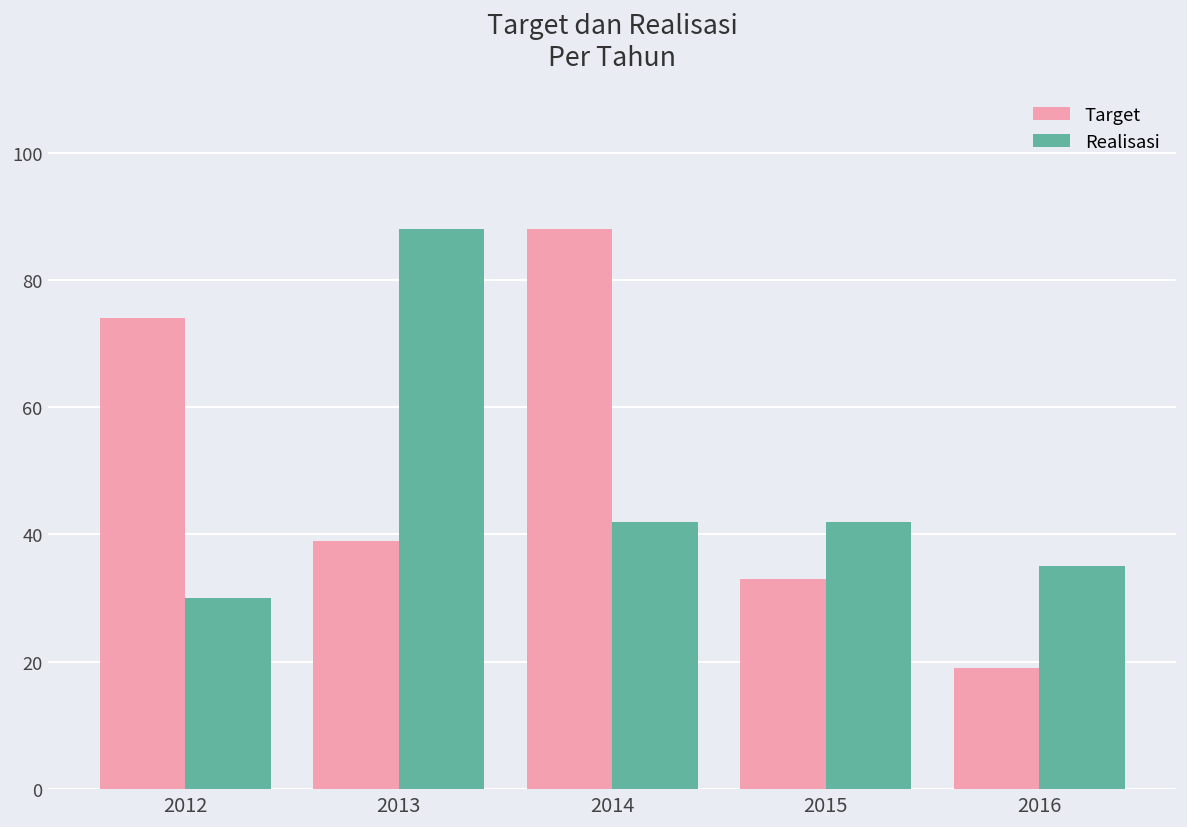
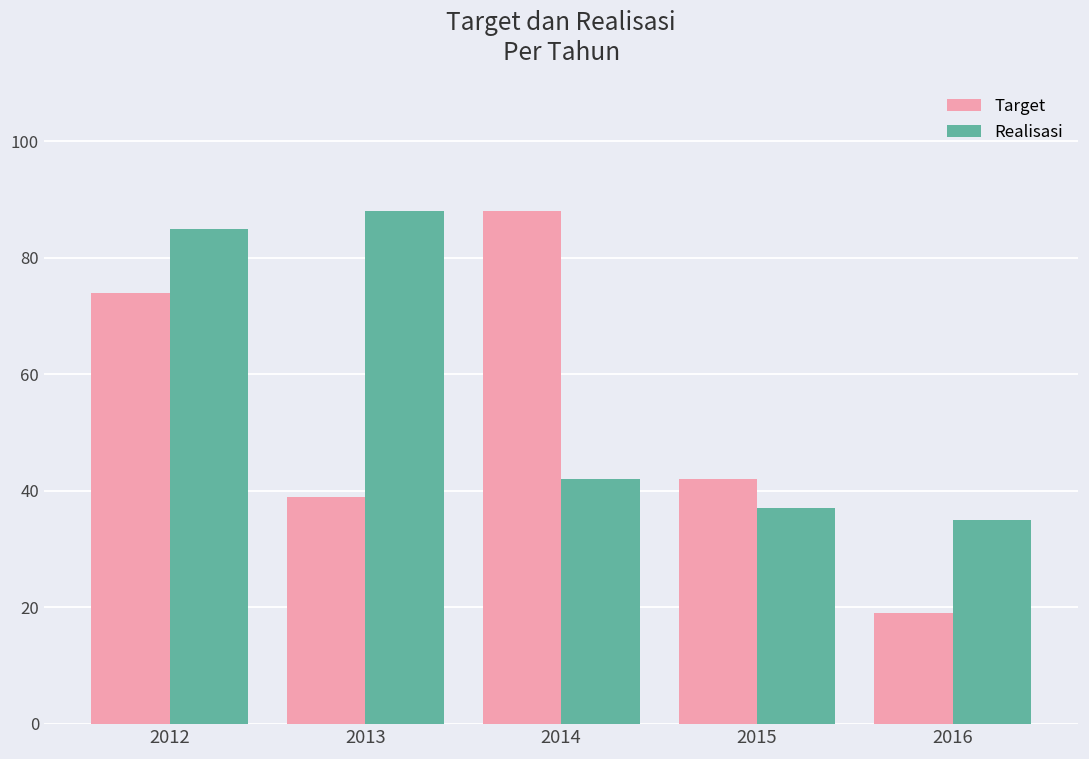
Realisasi, 2012: 30 -> 85
Target, 2015: 33 -> 42
Realisasi, 2015: 42 -> 37
